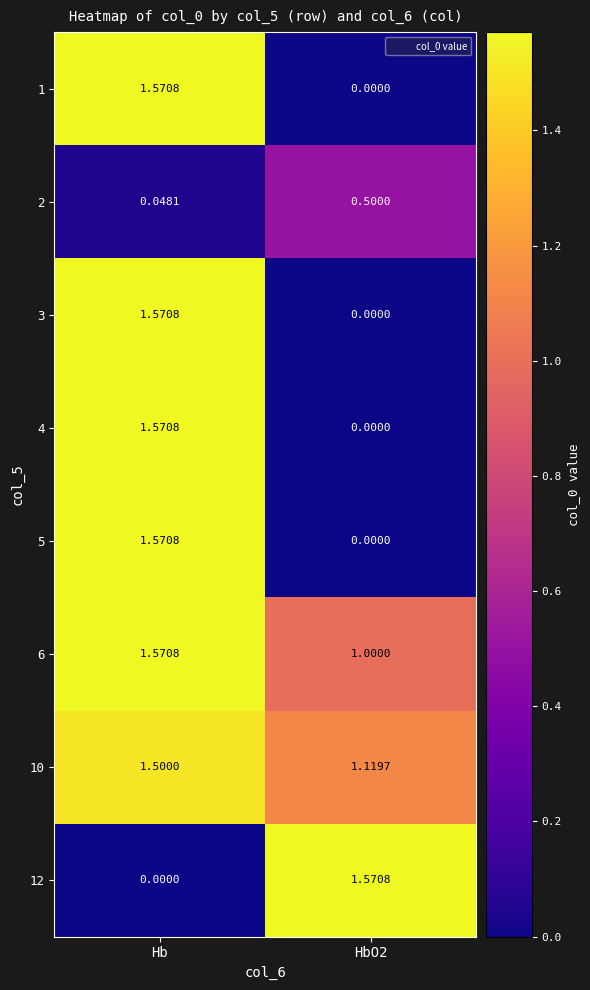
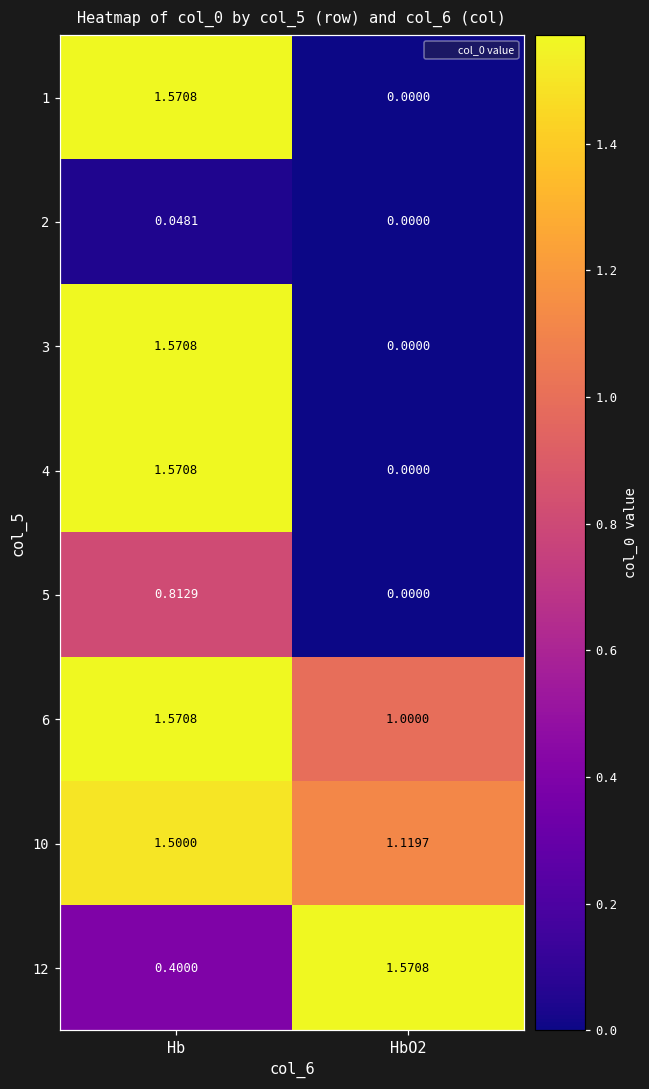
2, HbO2: 0.5000 -> 0.0000
5, Hb: 1.5708 -> 0.8129
12, Hb: 0.0000 -> 0.4000
